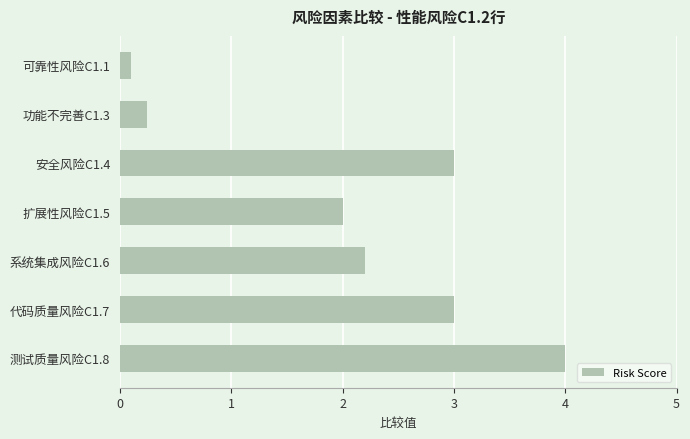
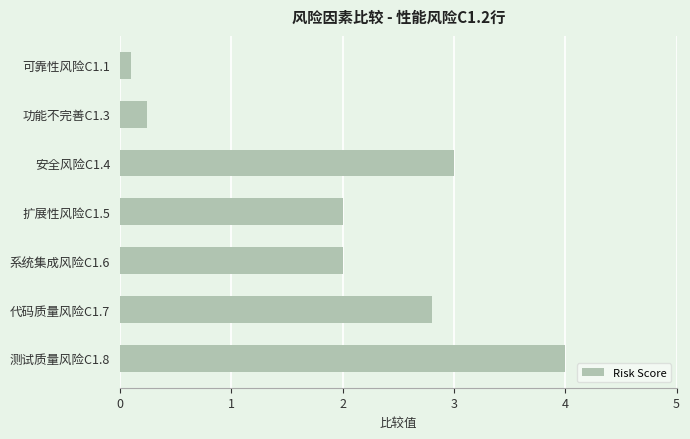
系统集成风险C1.6: 2.2 -> 2.0
代码质量风险C1.7: 3.0 -> 2.8
